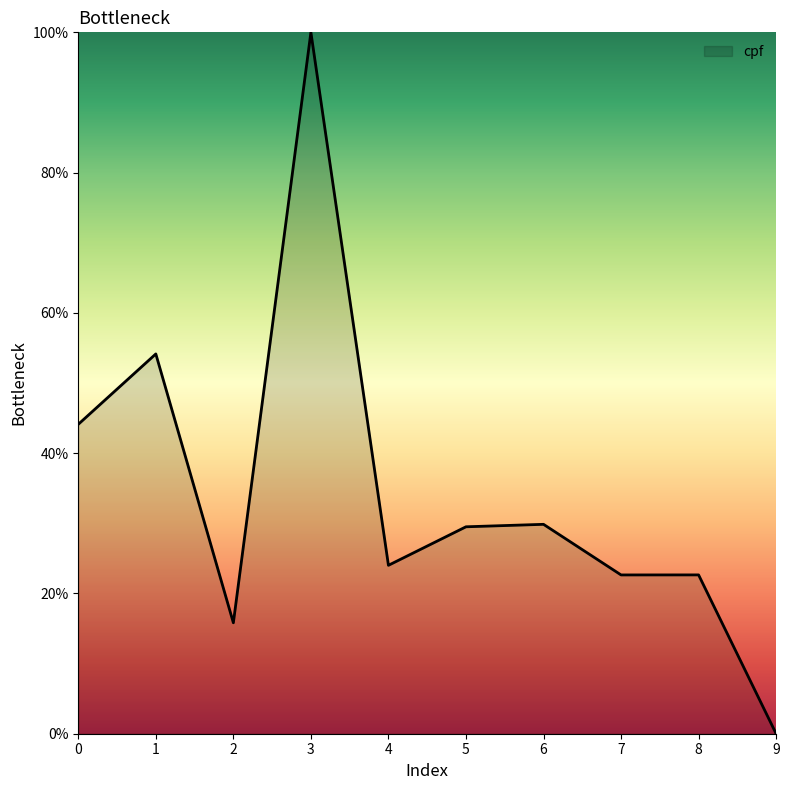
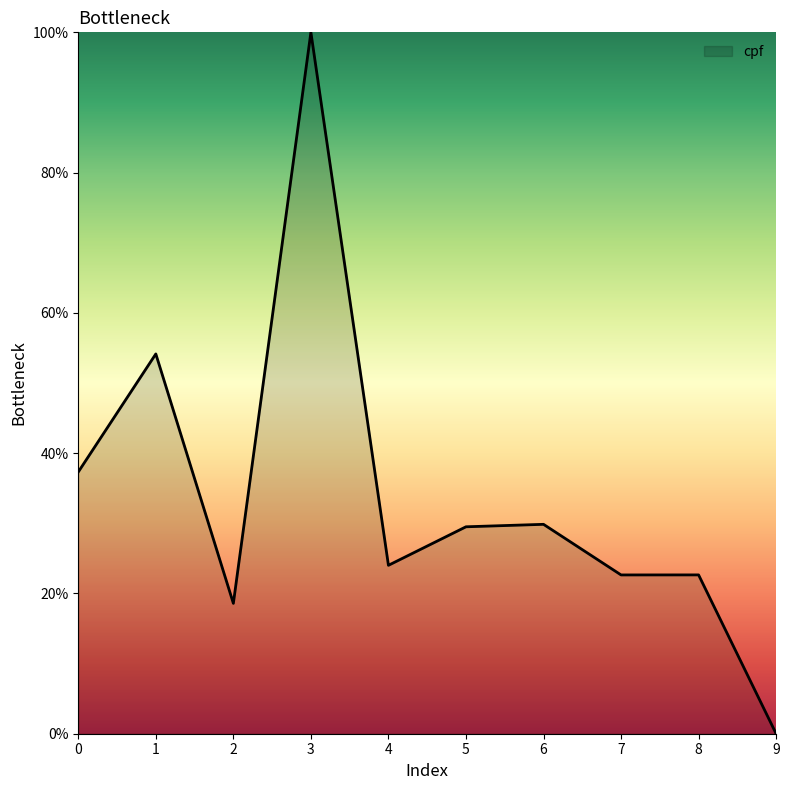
0: 44% -> 37%
2: 16% -> 19%
